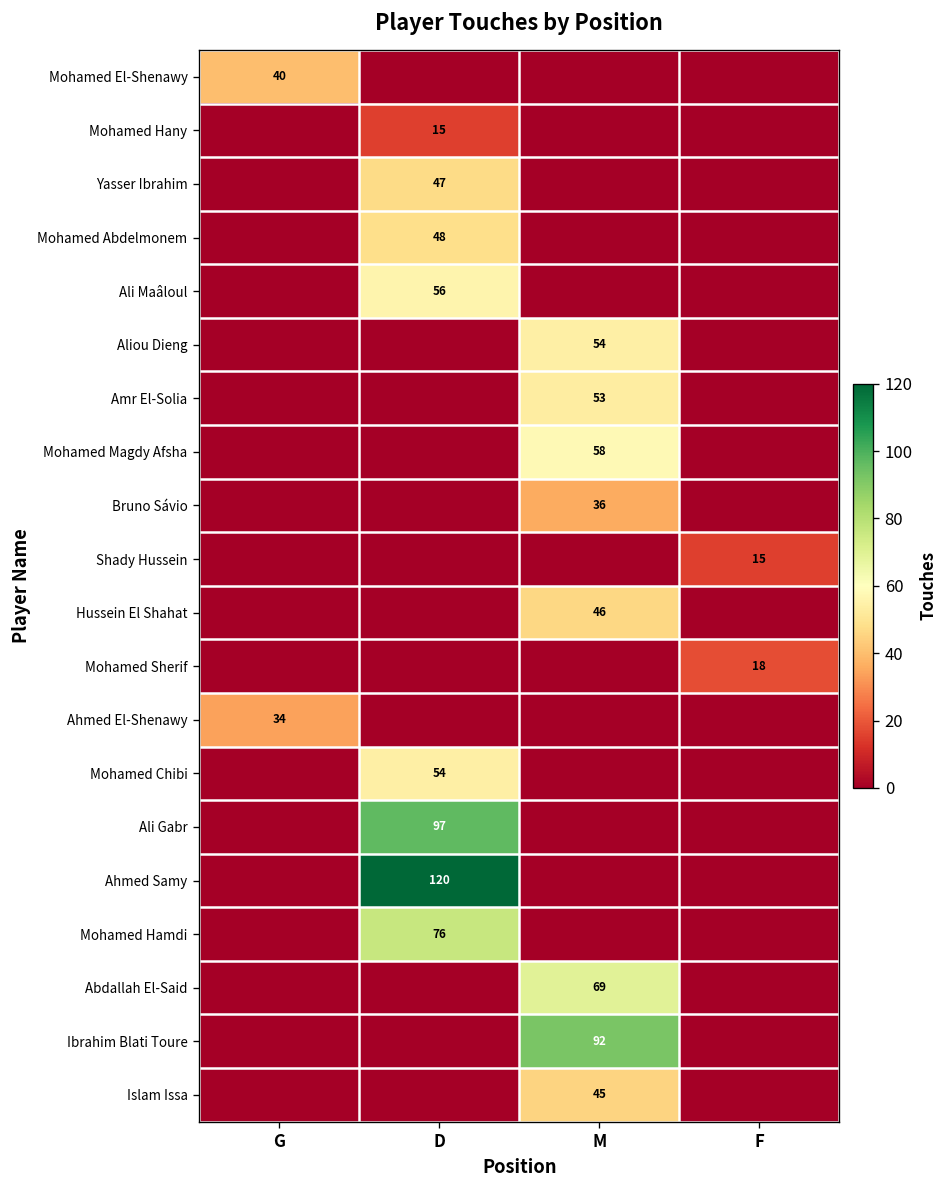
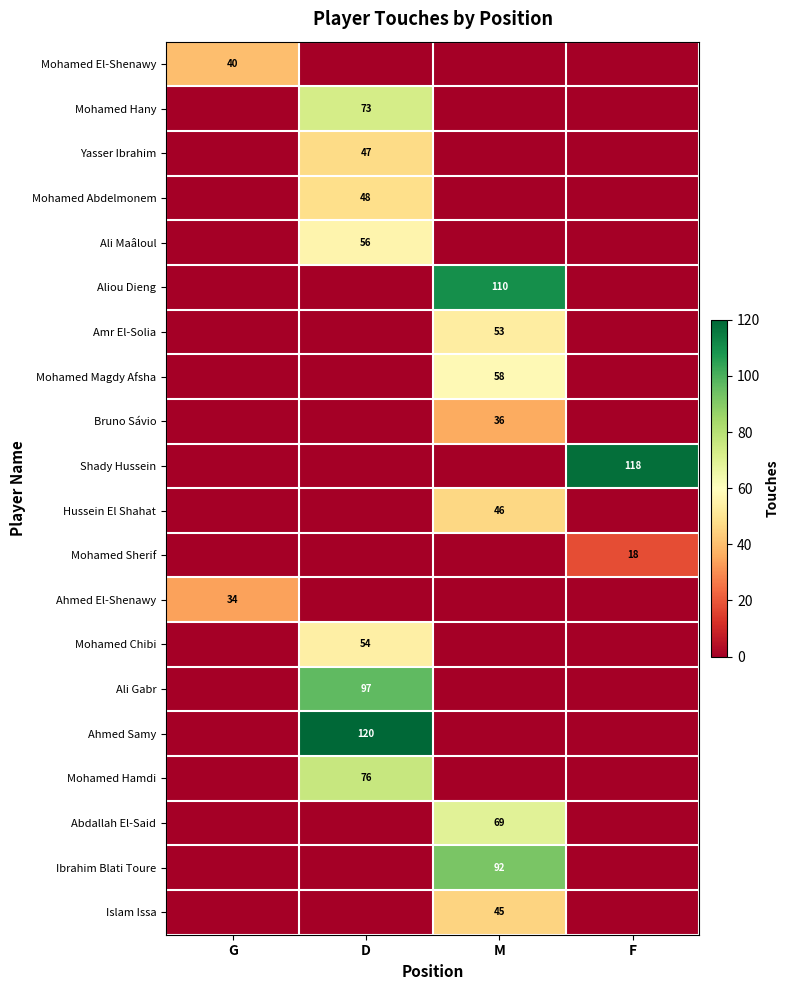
Mohamed Hany, D: 15 -> 73
Aliou Dieng, M: 54 -> 110
Shady Hussein, F: 15 -> 118
